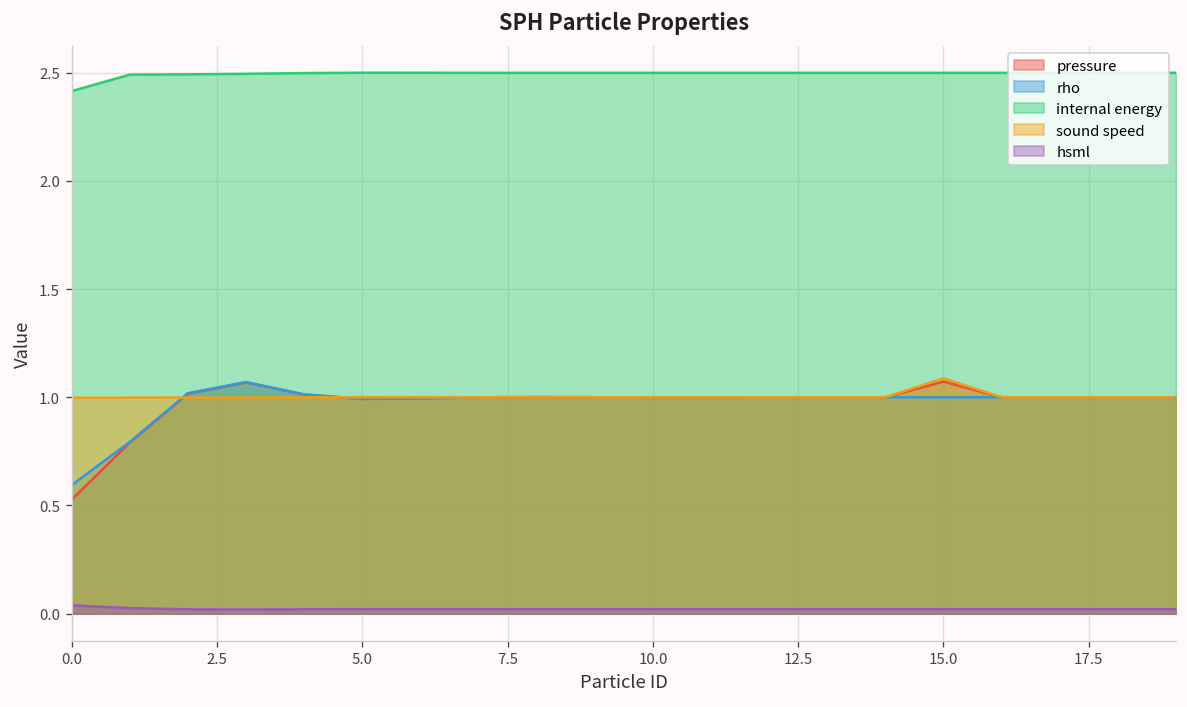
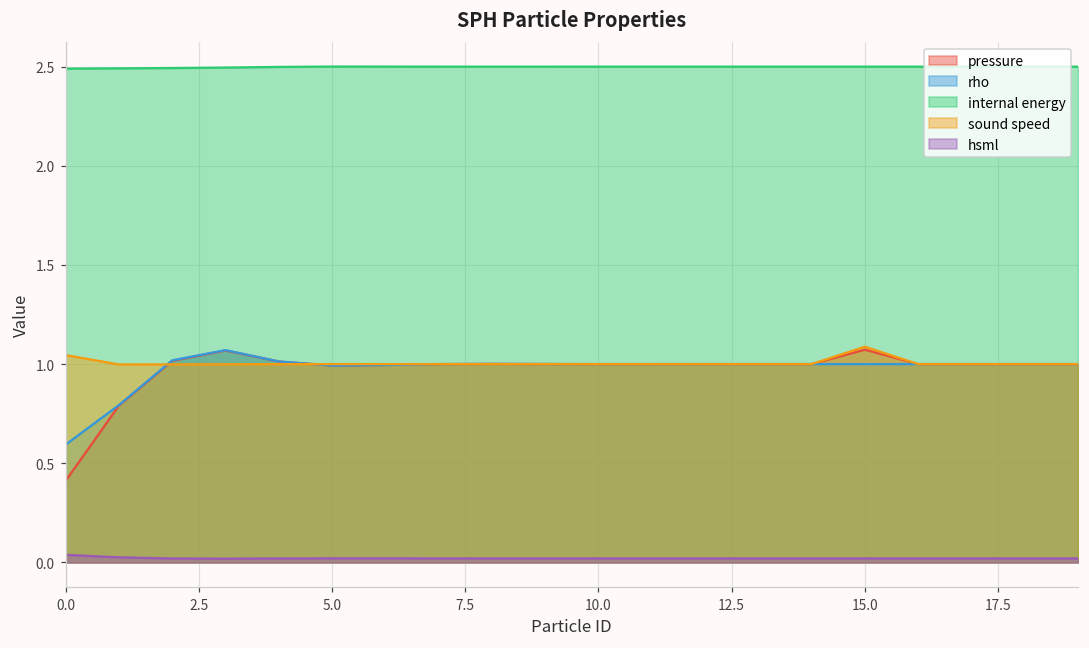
pressure, 0.0: 0.53 -> 0.41
internal energy, 0.0: 2.42 -> 2.49
sound speed, 0.0: 1.00 -> 1.05
